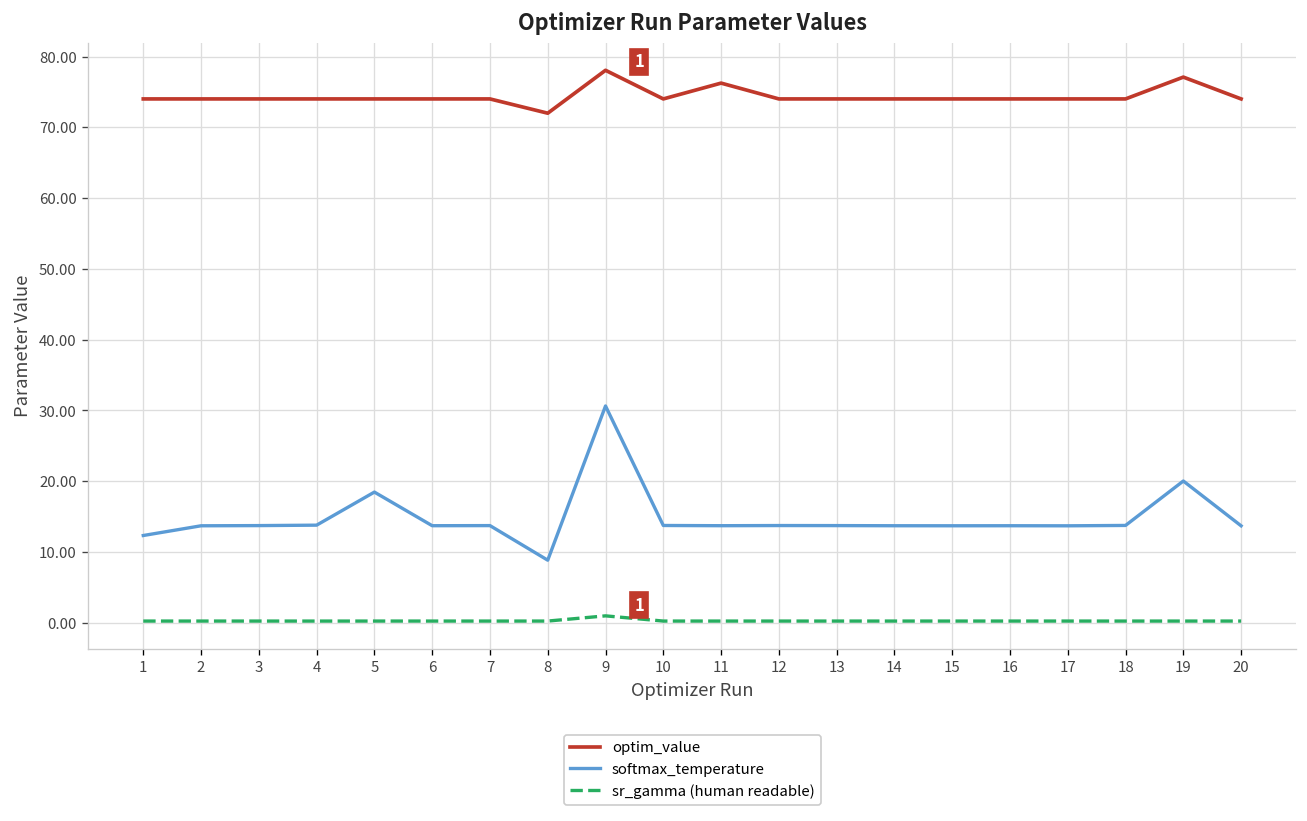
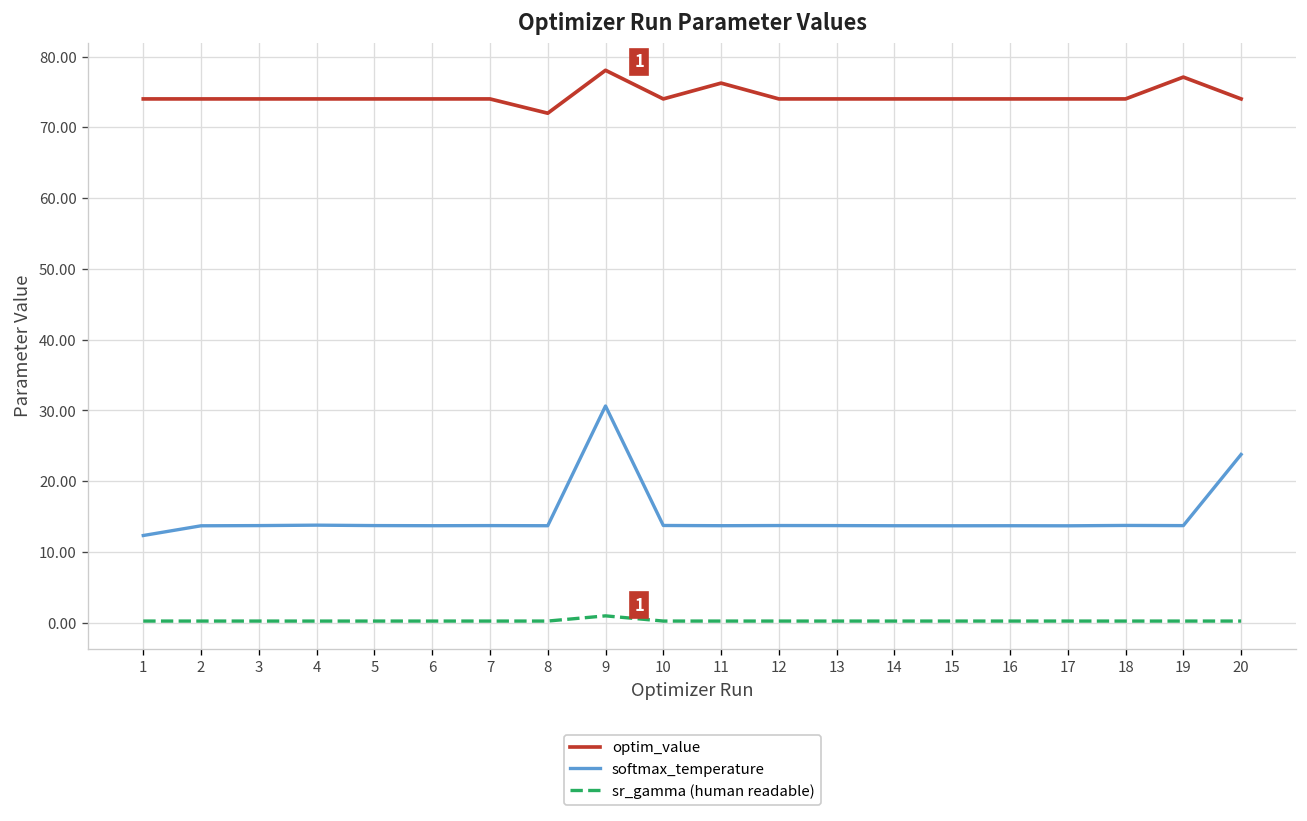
softmax_temperature, 5: 18 -> 14
softmax_temperature, 8: 9 -> 14
softmax_temperature, 19: 20 -> 14
softmax_temperature, 20: 14 -> 24
